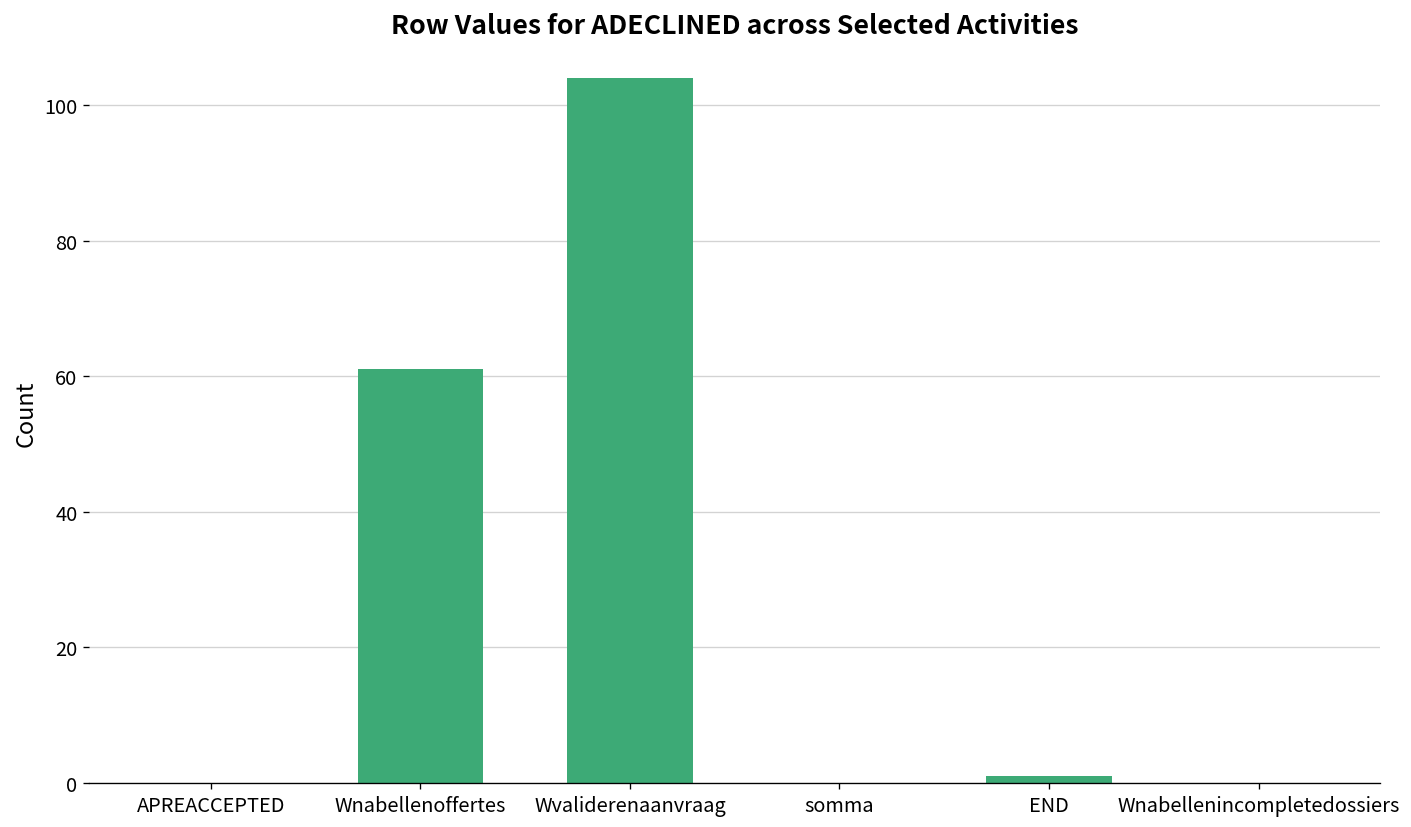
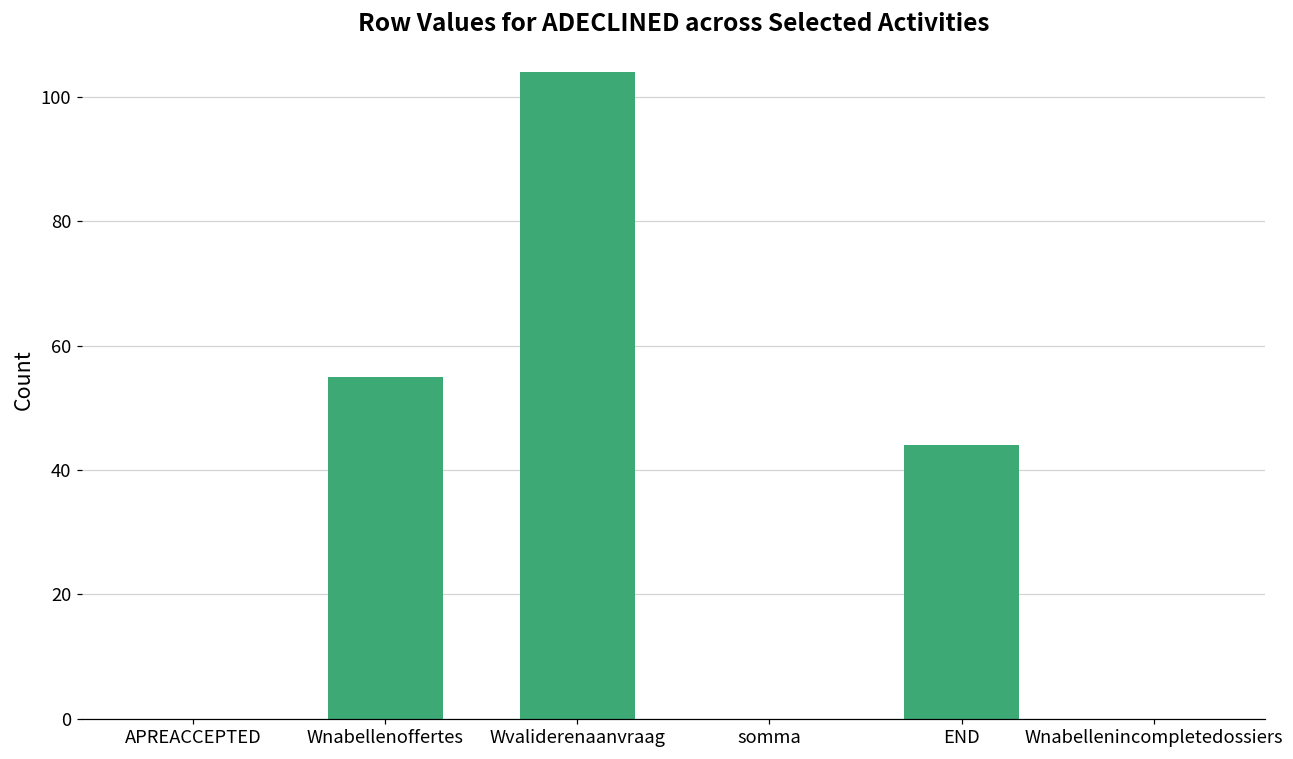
Wnabellenoffertes: 61 -> 55
END: 1 -> 44
